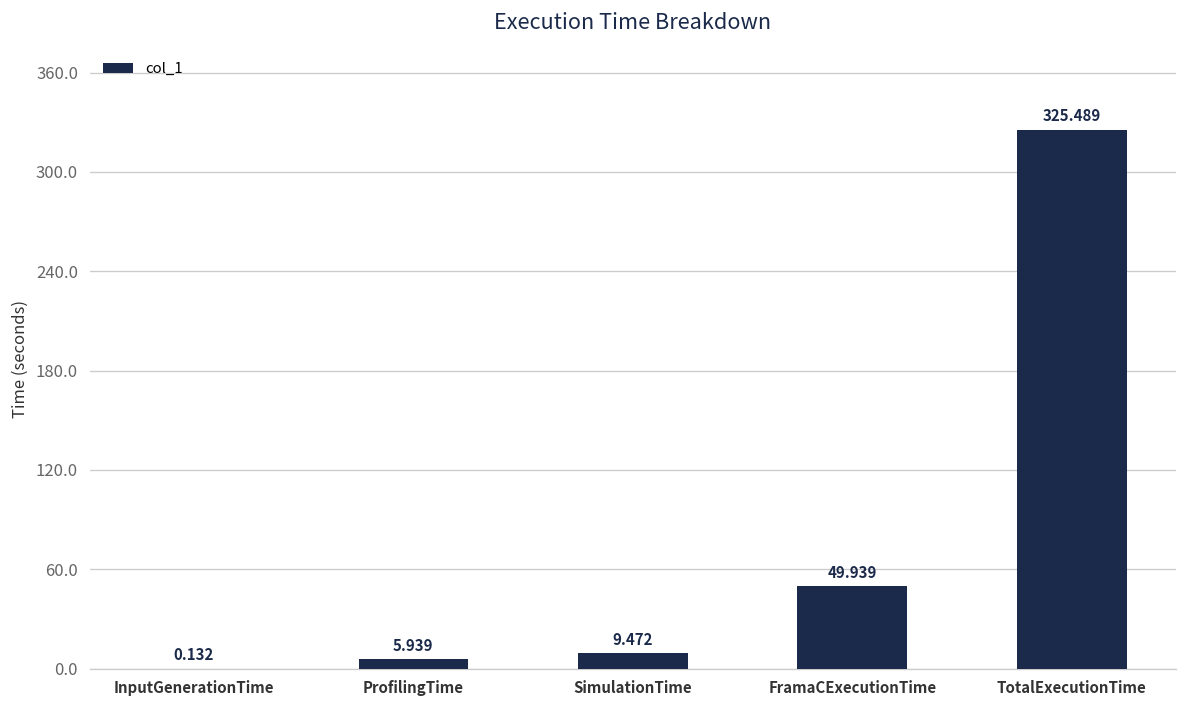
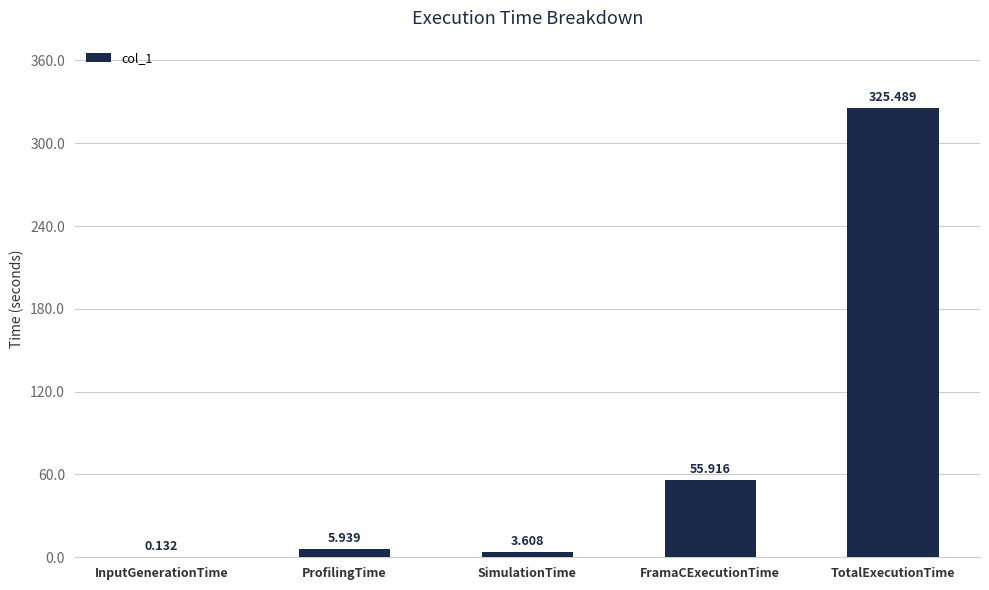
SimulationTime: 9.472 -> 3.608
FramaCExecutionTime: 49.939 -> 55.916
